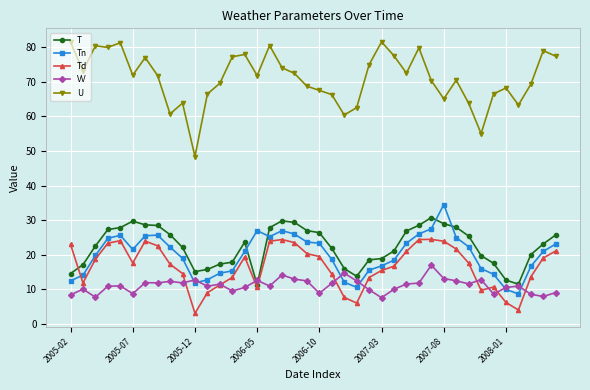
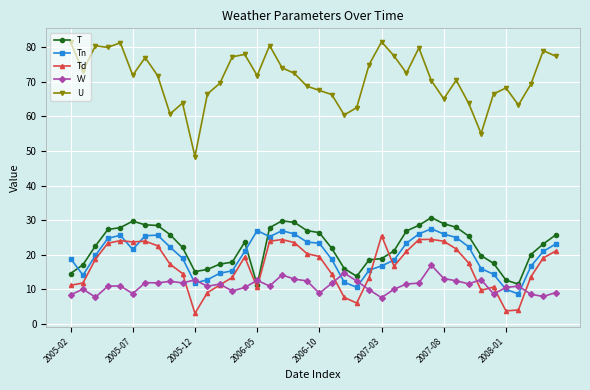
Tn, 2005-02: 13 -> 19
Td, 2005-02: 23 -> 11
Td, 2005-07: 18 -> 24
Td, 2007-03: 16 -> 26
Tn, 2007-08: 35 -> 26
Td, 2008-01: 6 -> 4
